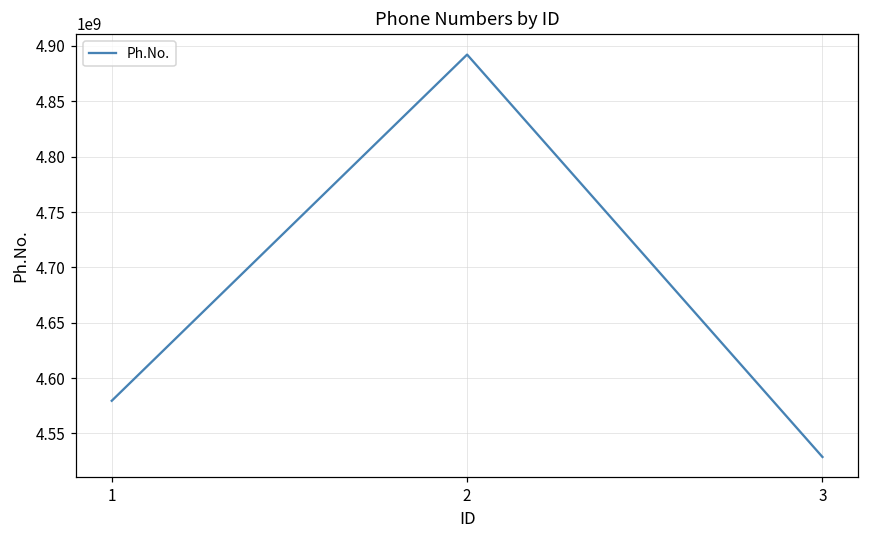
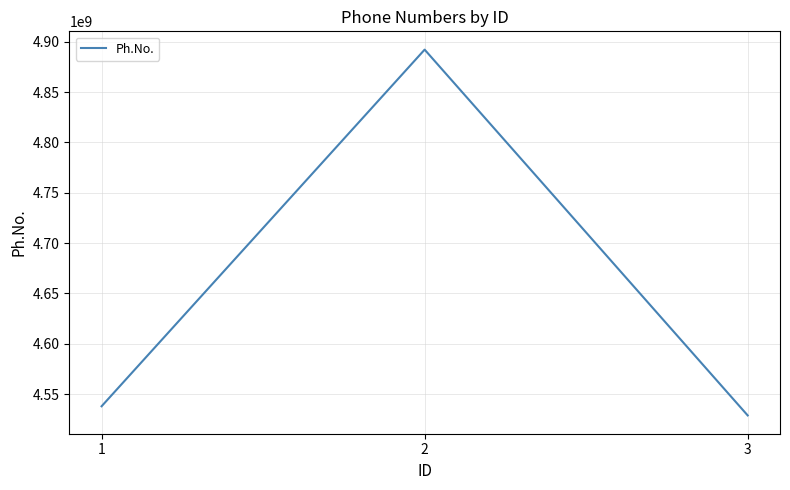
1: 4579000000 -> 4538000000
